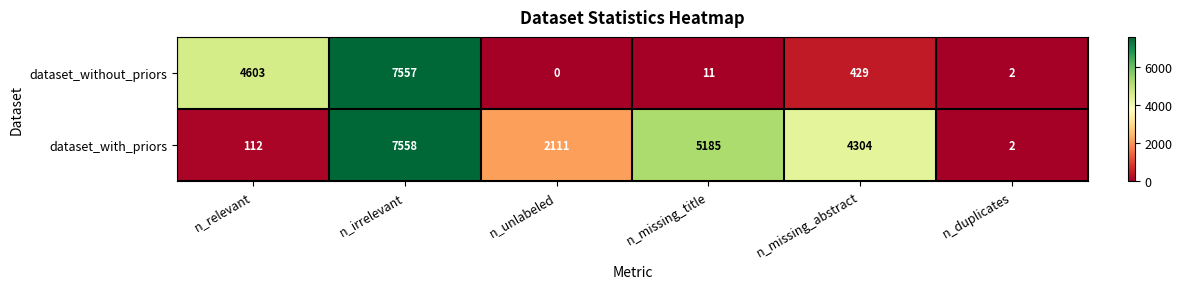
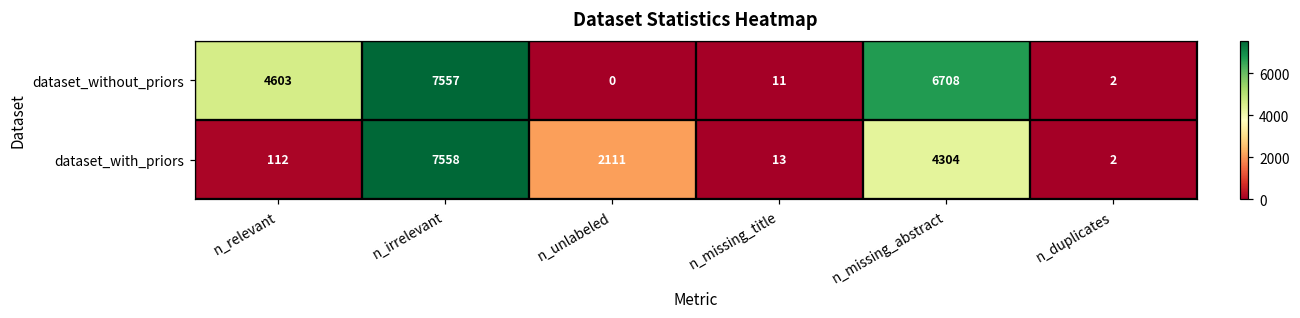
dataset_without_priors, n_missing_abstract: 429 -> 6708
dataset_with_priors, n_missing_title: 5185 -> 13
